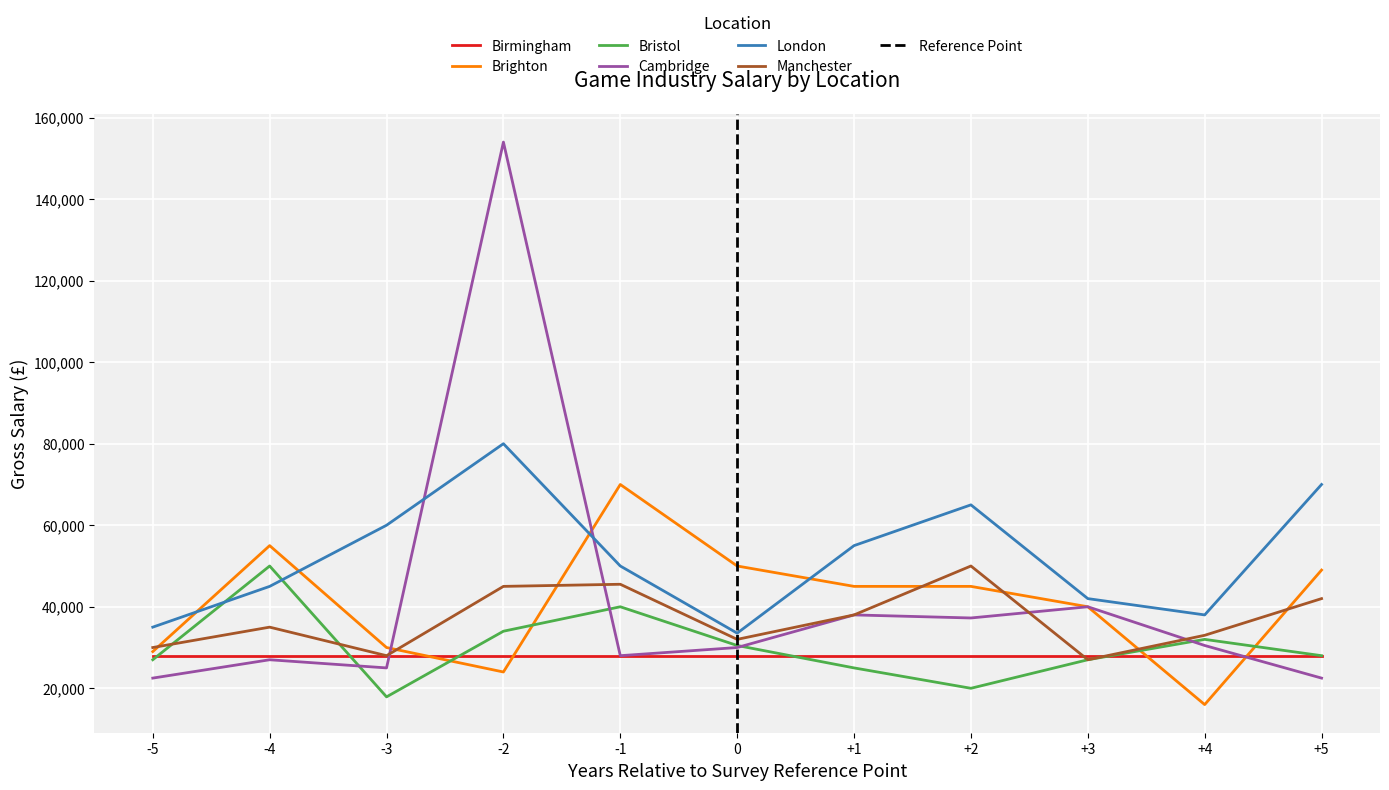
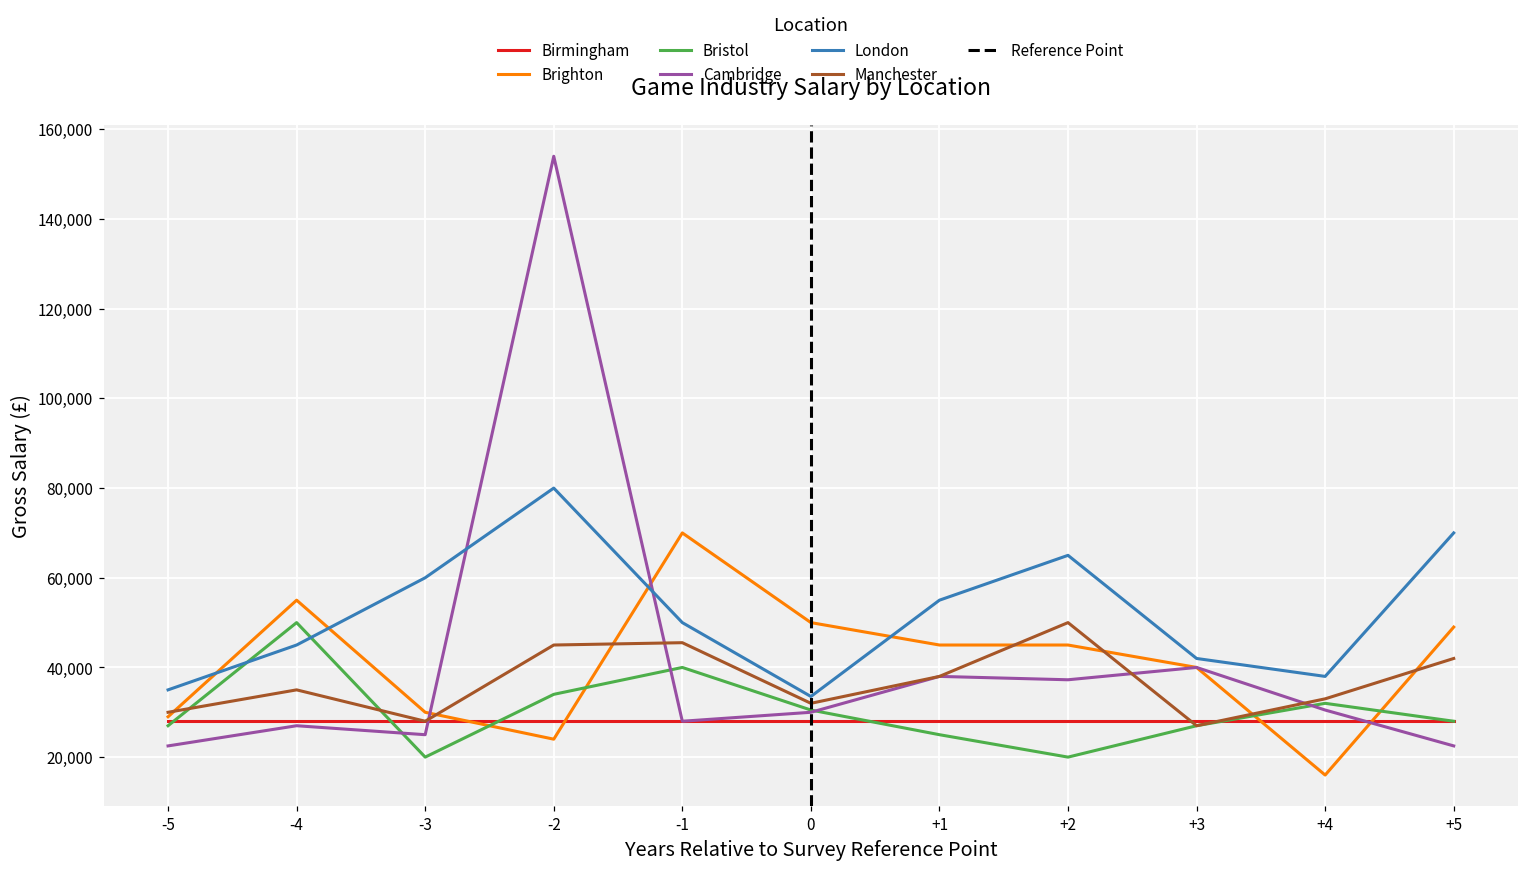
Bristol, -3: 18,000 -> 20,000
